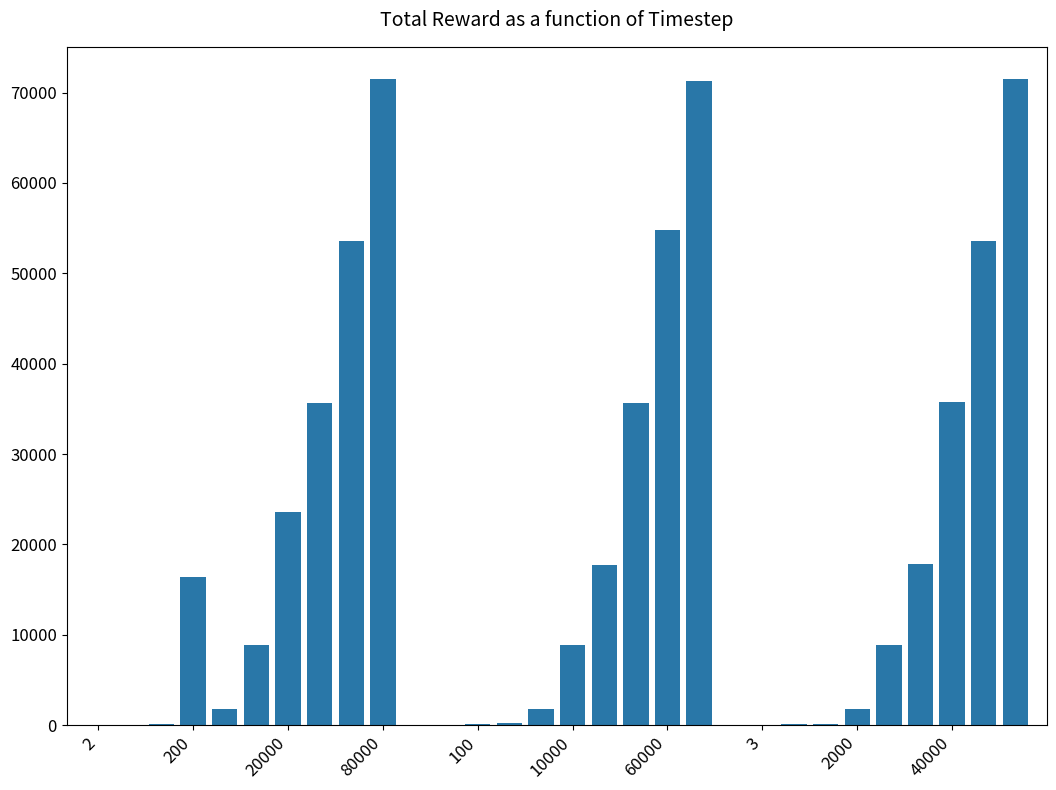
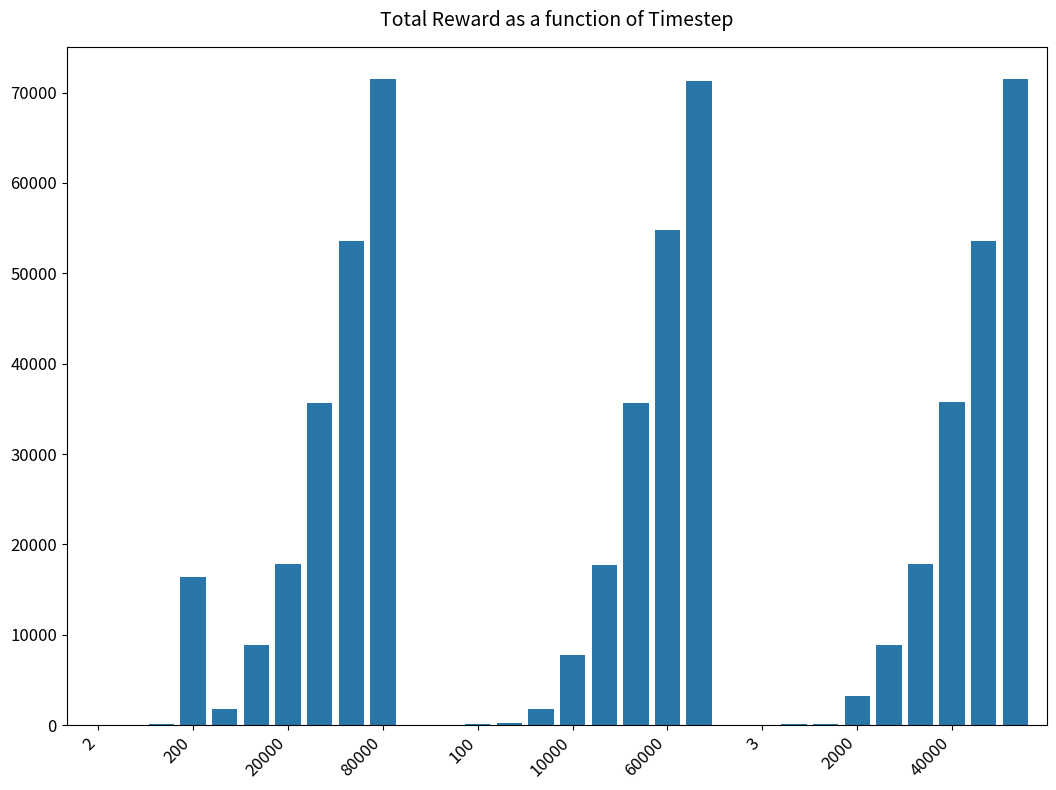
20000: 24000 -> 18000
10000: 9000 -> 8000
2000: 2000 -> 3000
